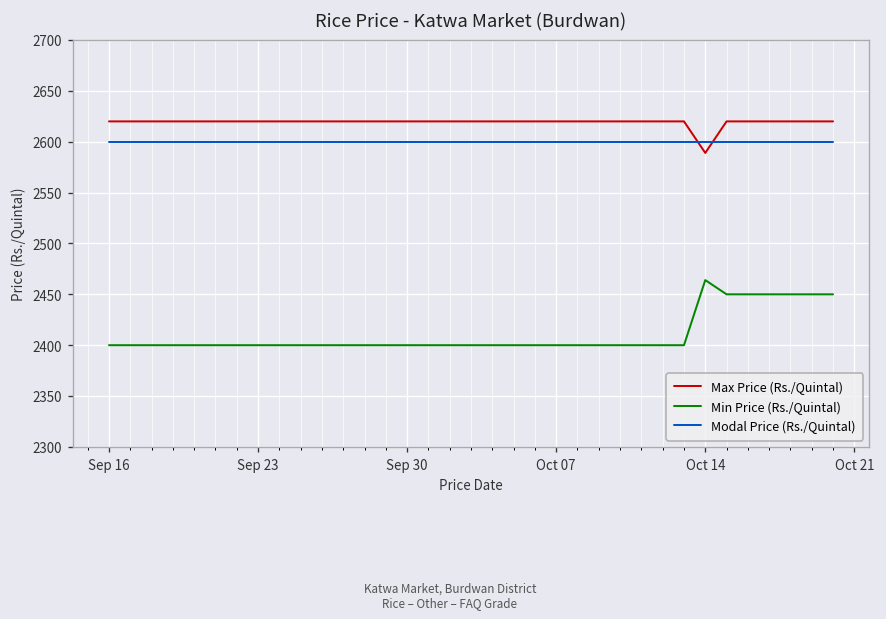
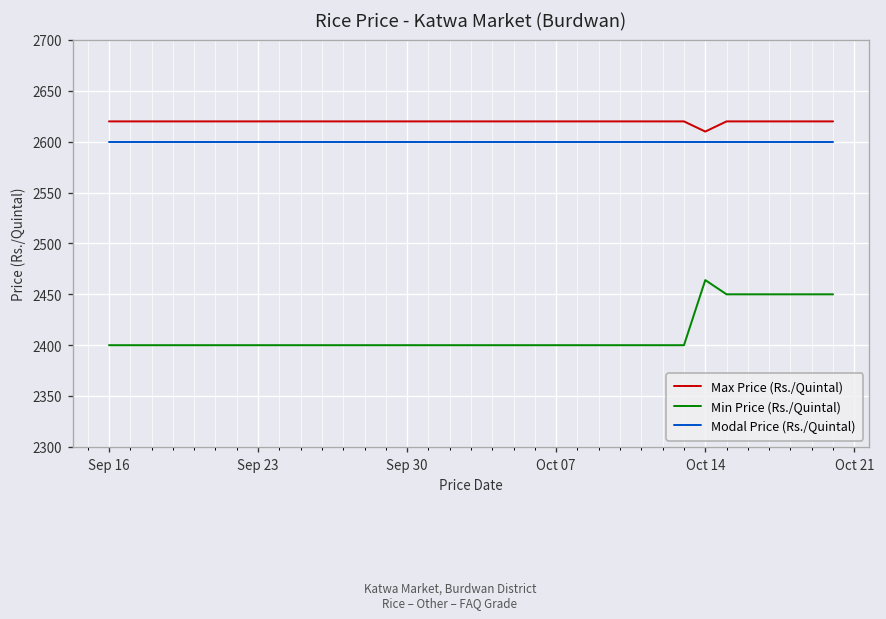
Max Price (Rs./Quintal), Oct 14: 2590 -> 2610
